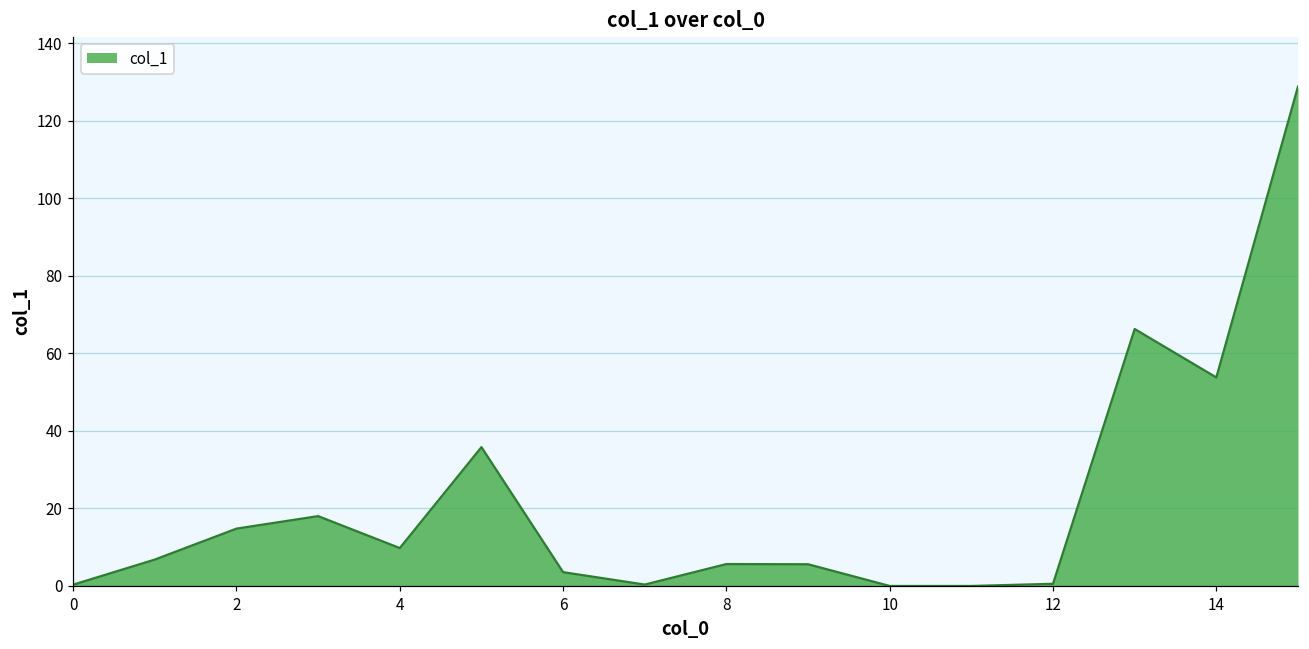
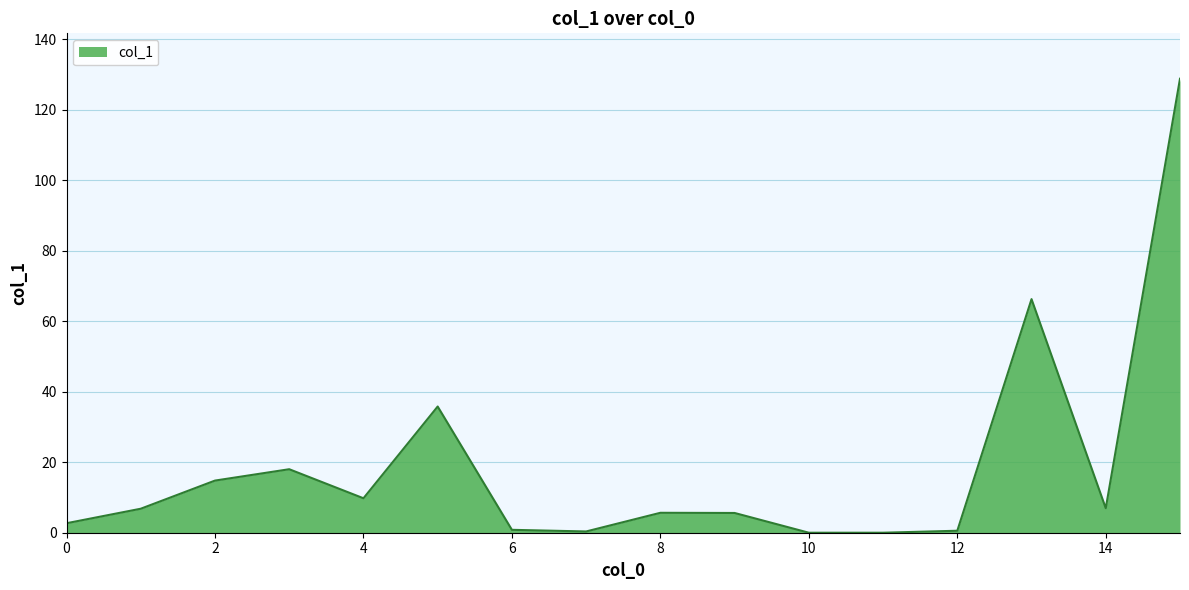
0: 0 -> 3
6: 4 -> 1
14: 54 -> 7
